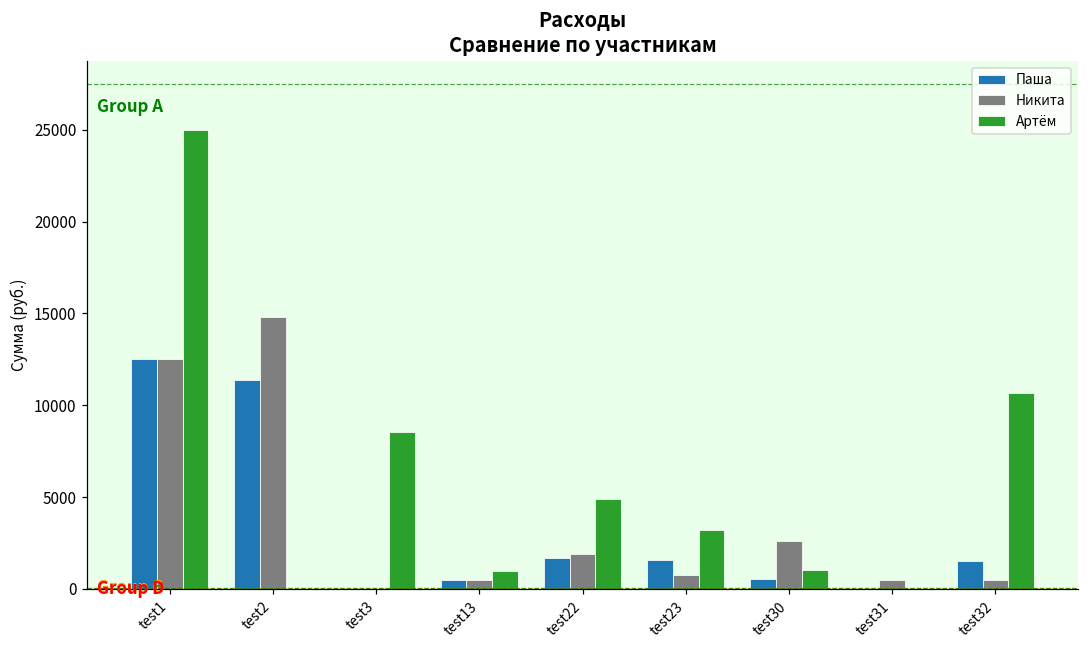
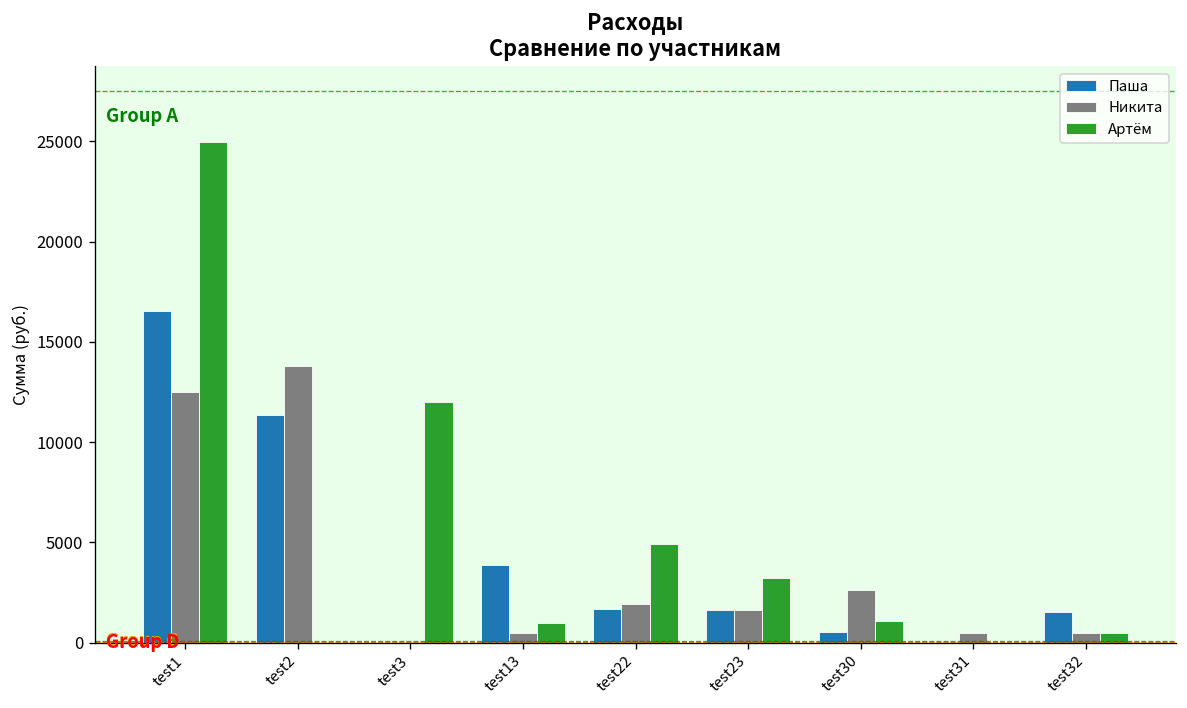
Паша, test1: 12500 -> 16600
Никита, test2: 14800 -> 13800
Артём, test3: 8600 -> 12000
Паша, test13: 500 -> 3900
Никита, test23: 700 -> 1600
Артём, test32: 10700 -> 500
